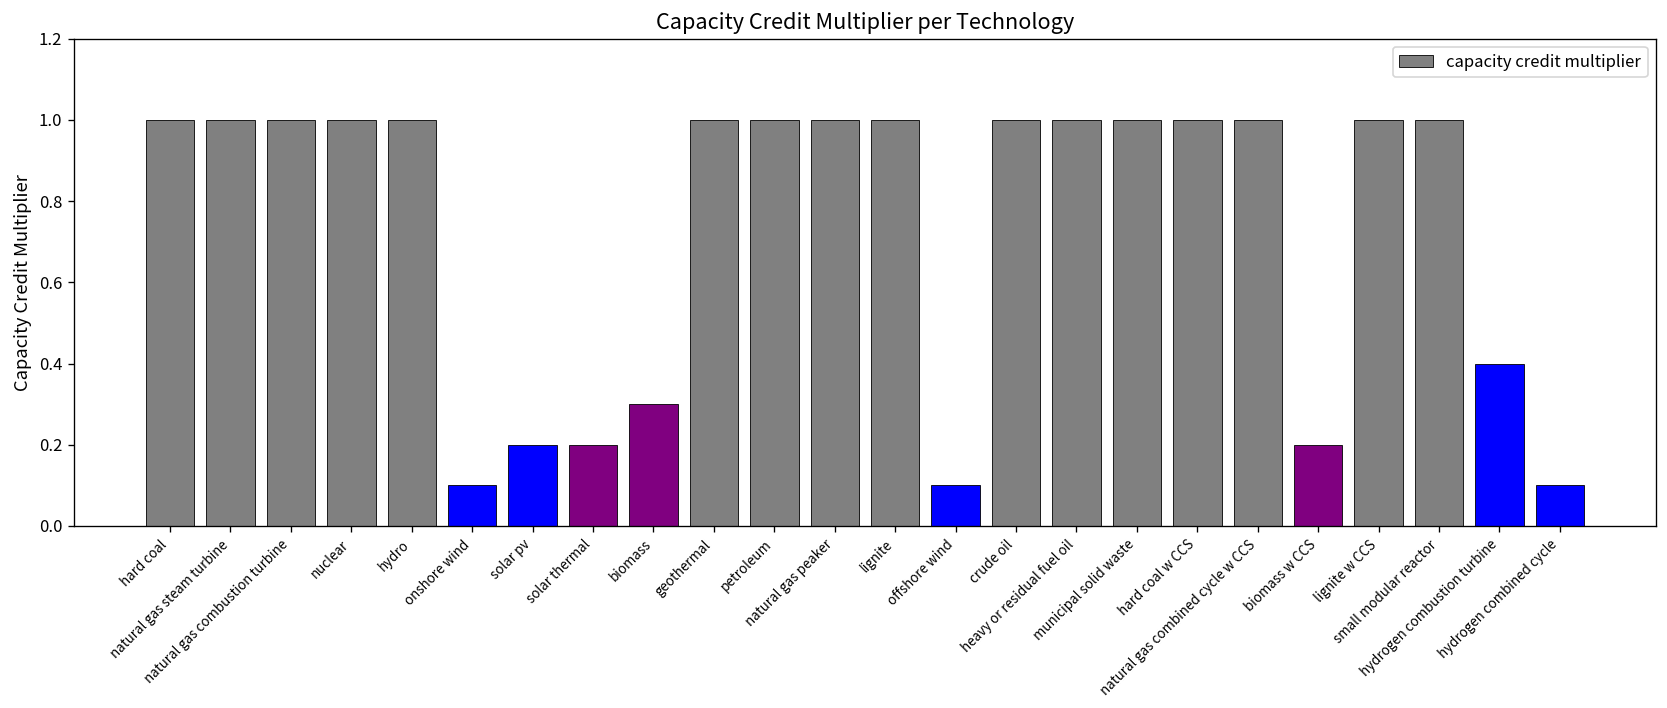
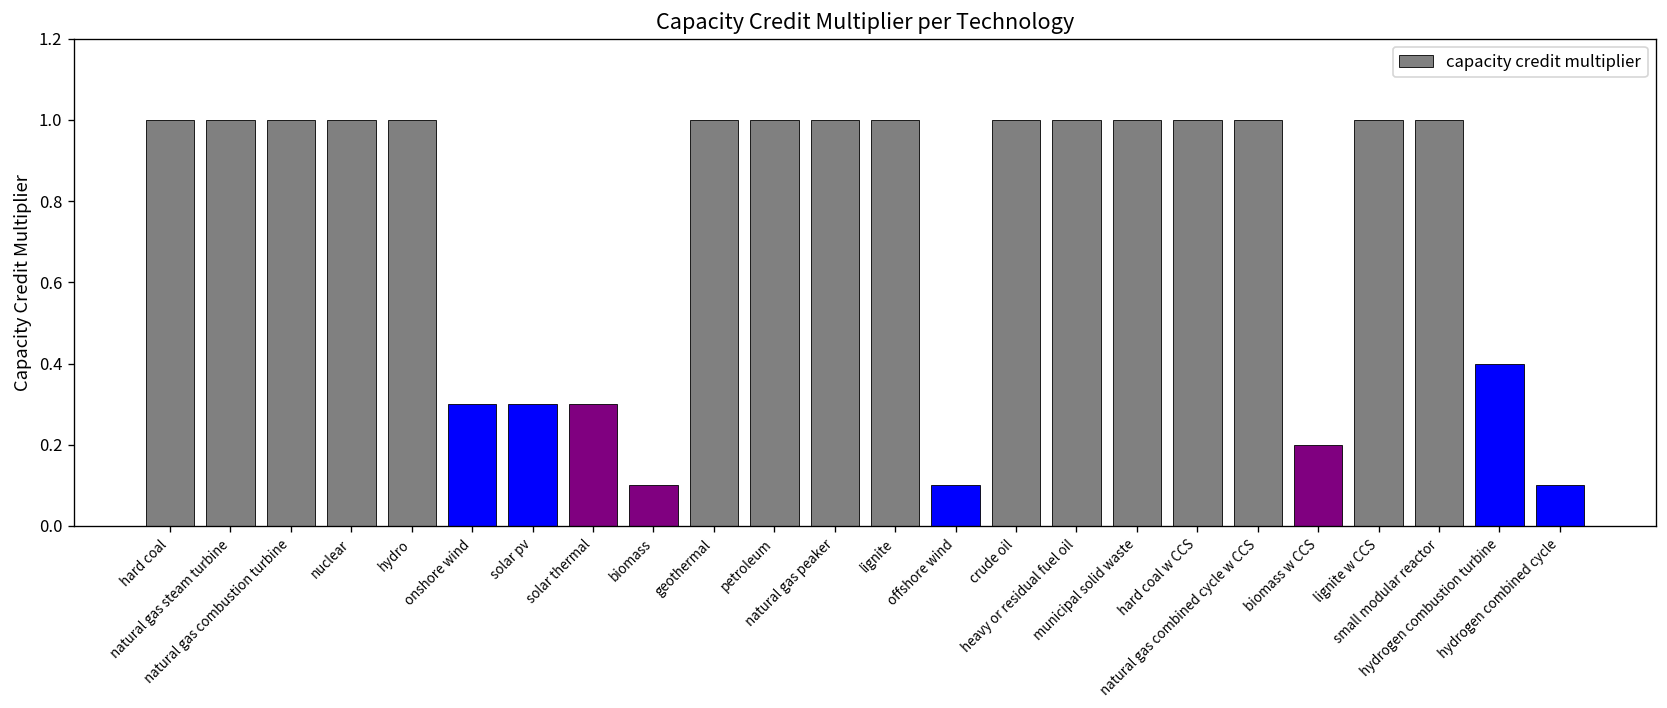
onshore wind: 0.1 -> 0.3
solar pv: 0.2 -> 0.3
solar thermal: 0.2 -> 0.3
biomass: 0.3 -> 0.1
